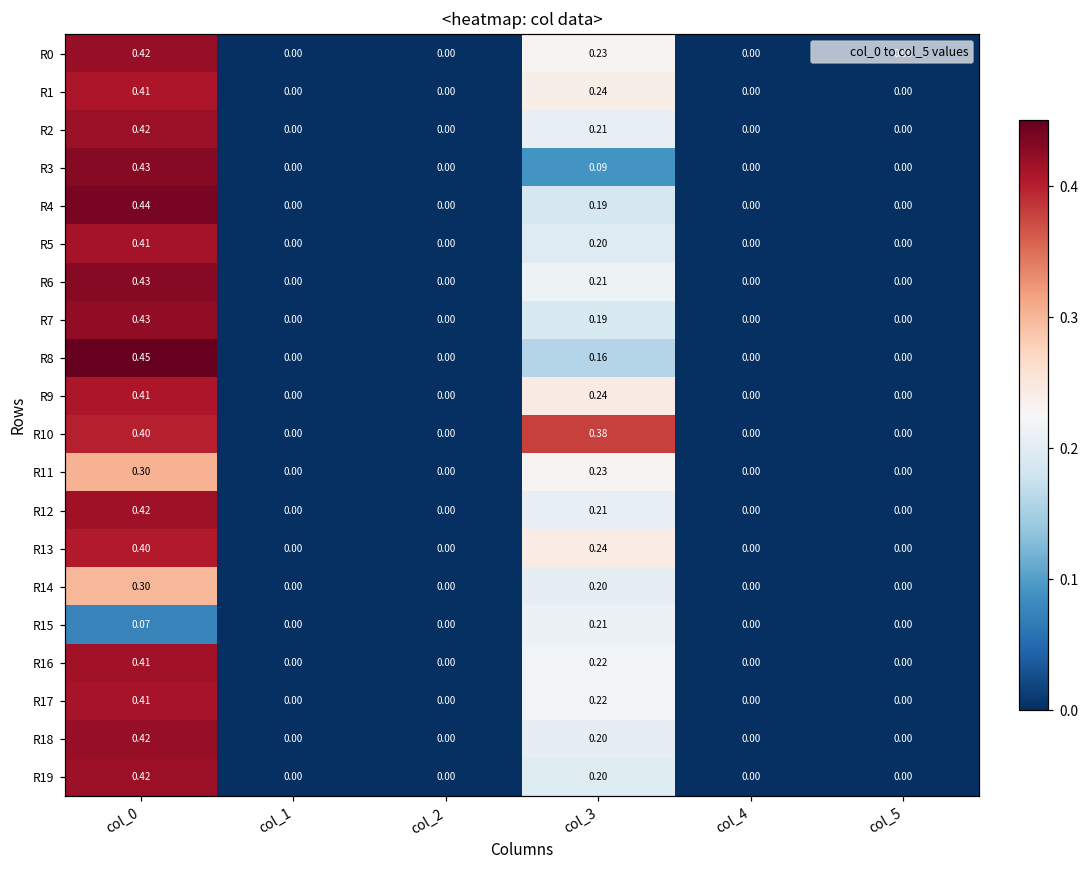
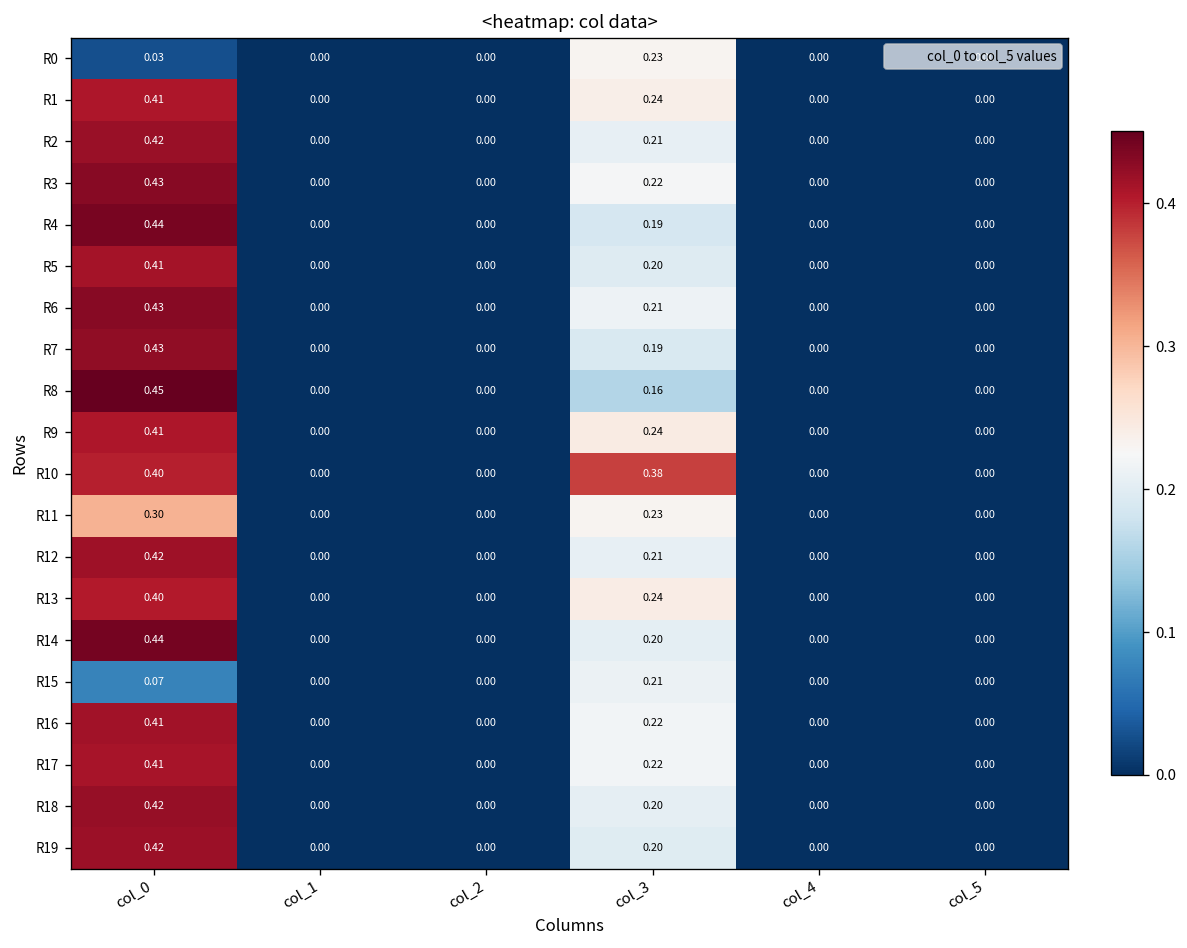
R0, col_0: 0.42 -> 0.03
R3, col_3: 0.09 -> 0.22
R14, col_0: 0.30 -> 0.44
